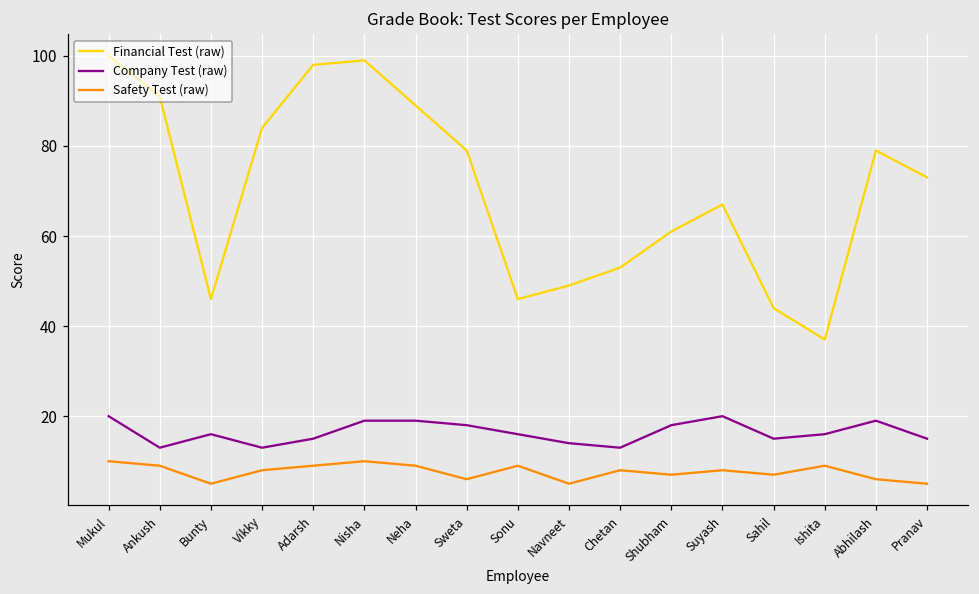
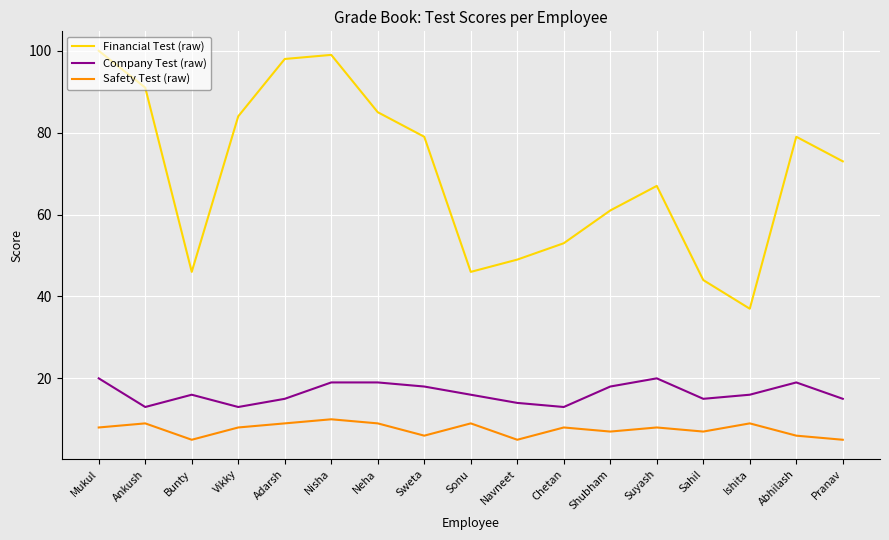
Safety Test (raw), Mukul: 10 -> 8
Financial Test (raw), Neha: 89 -> 85
